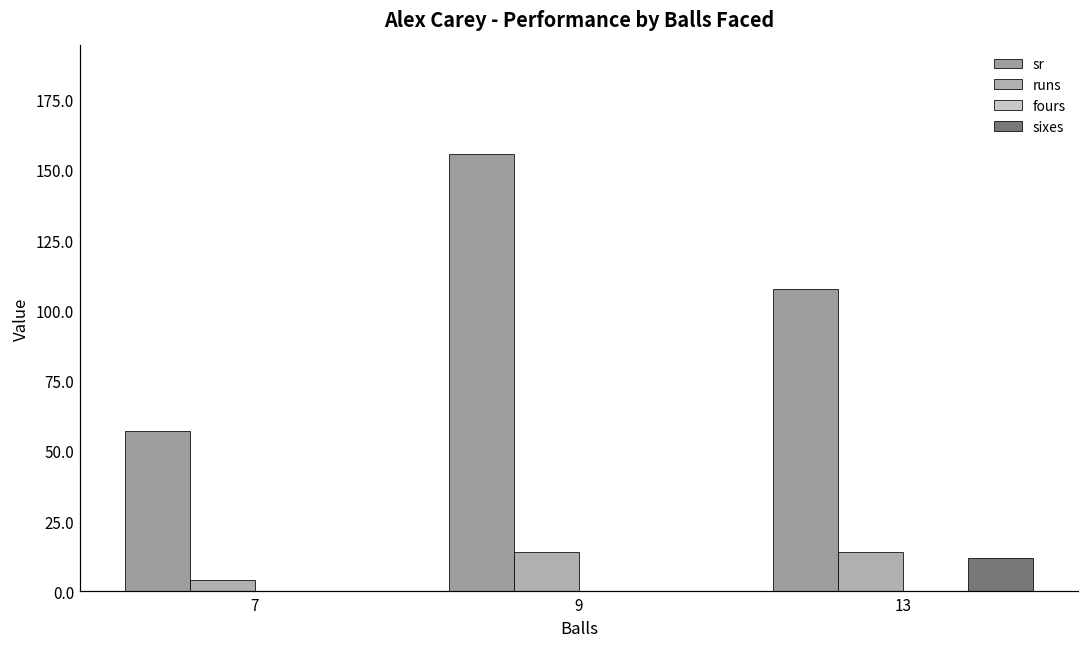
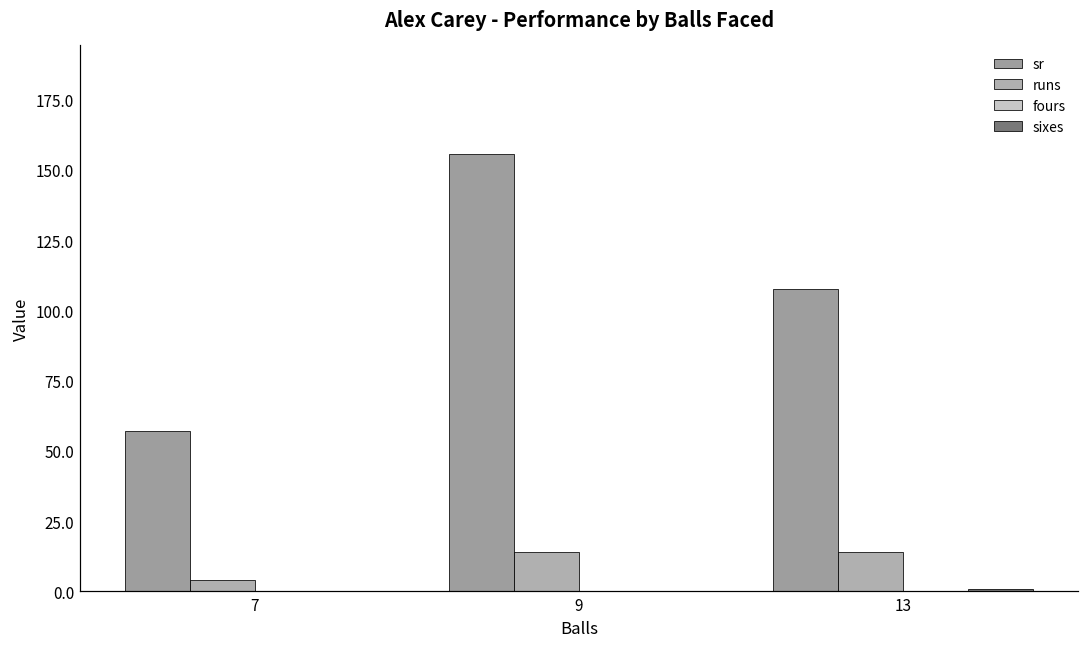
sixes, 13: 12 -> 1
